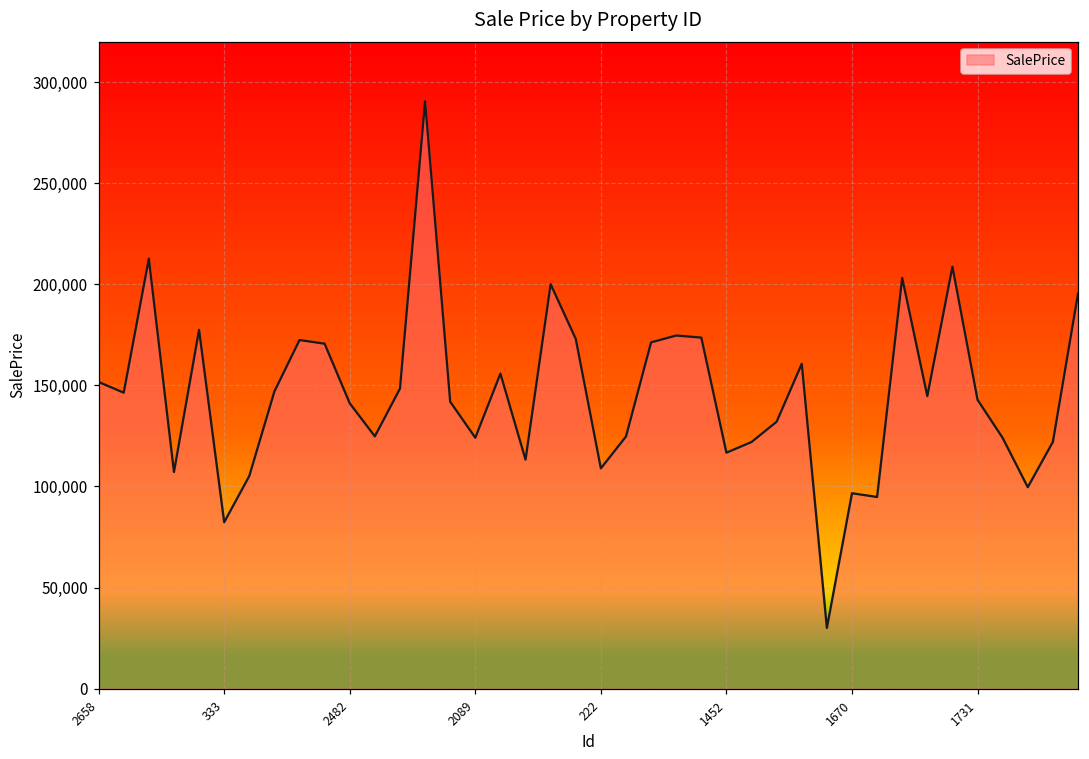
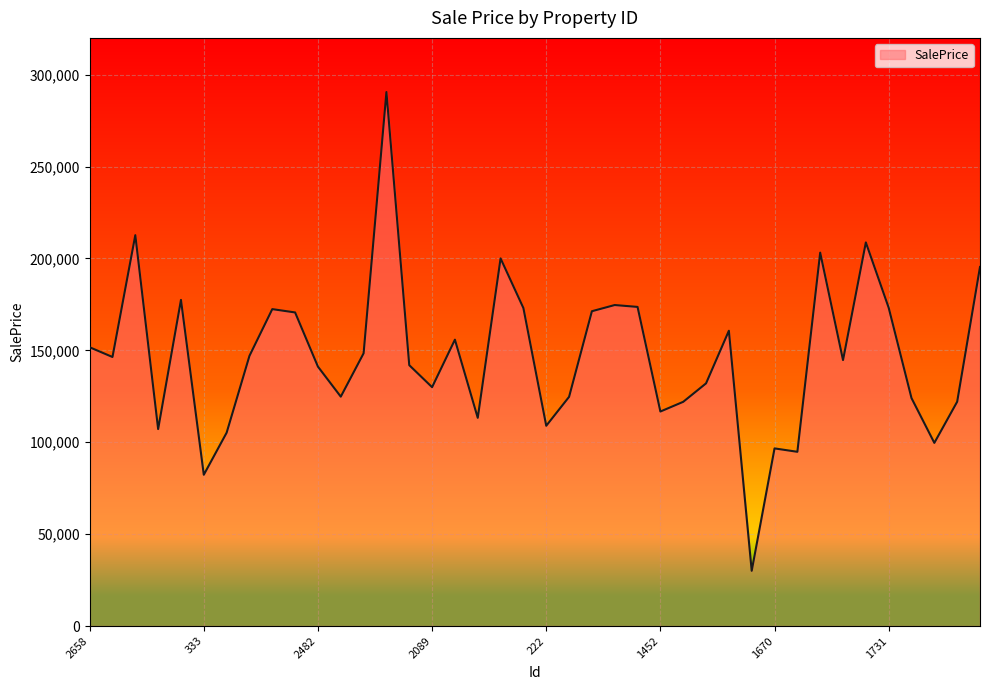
2089: 124,000 -> 130,000
1731: 143,000 -> 173,000
